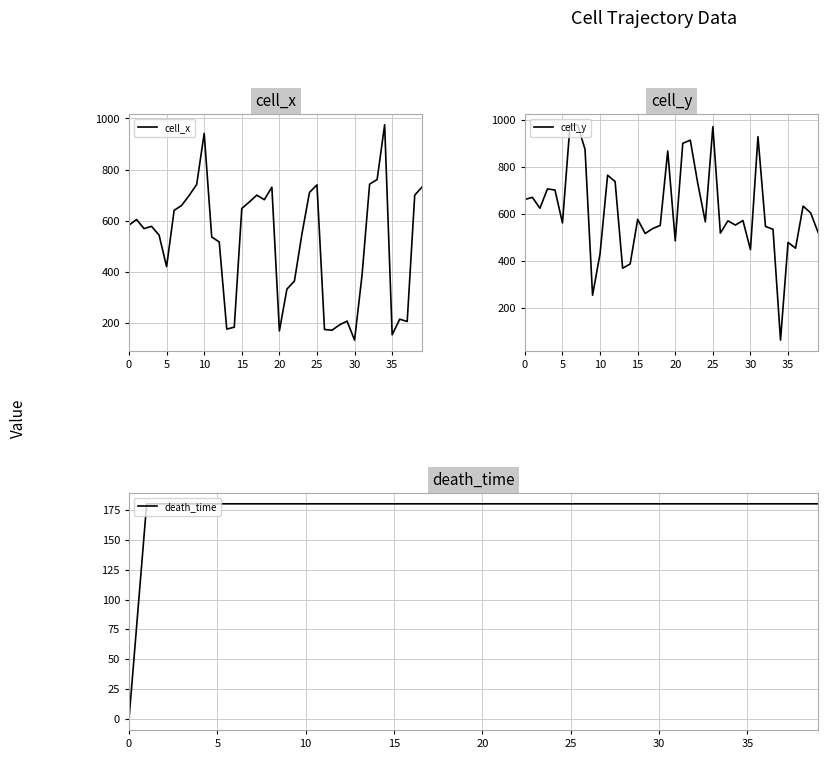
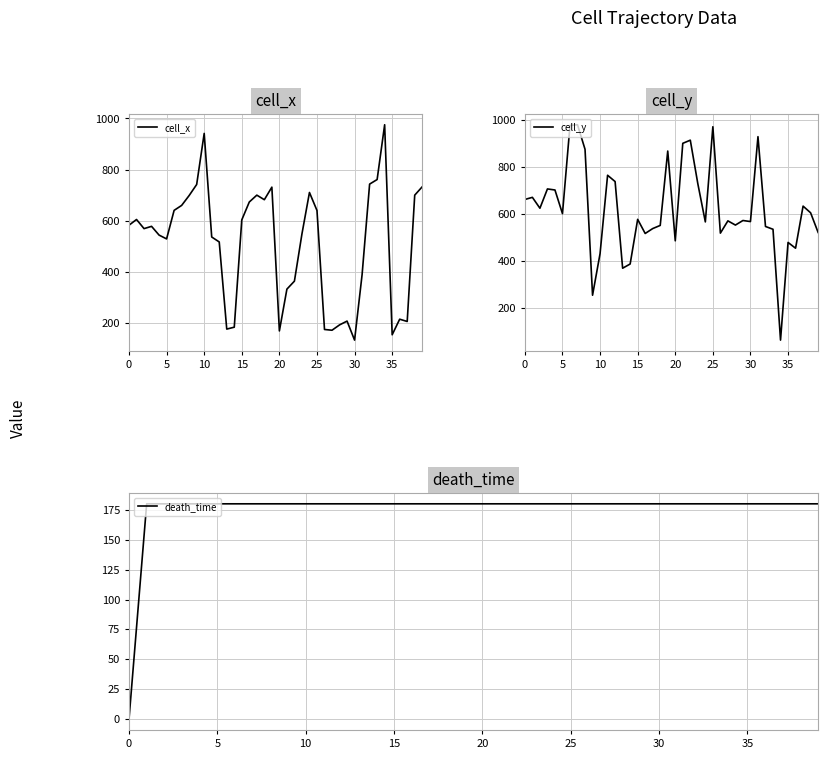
cell_x, 5: 420 -> 530
cell_x, 15: 650 -> 600
cell_x, 25: 740 -> 640
cell_y, 5: 560 -> 600
cell_y, 30: 450 -> 570
